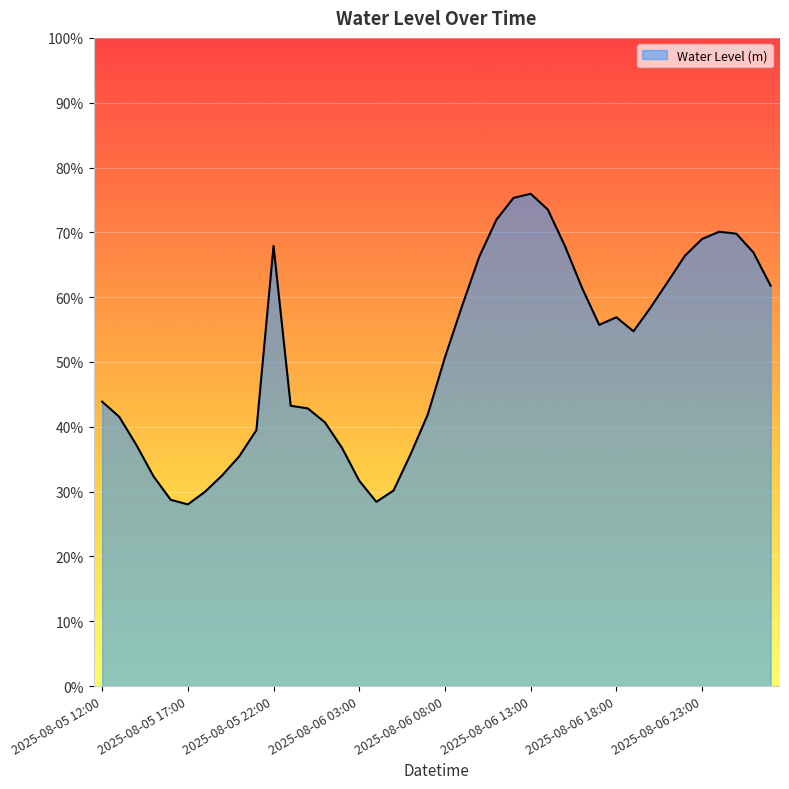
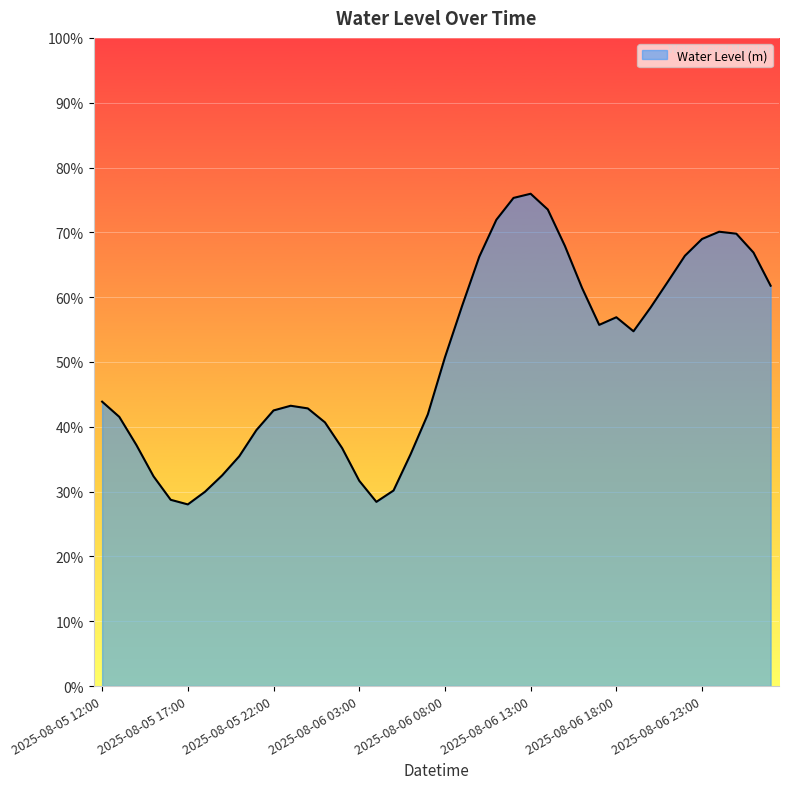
2025-08-05 22:00: 68% -> 43%
